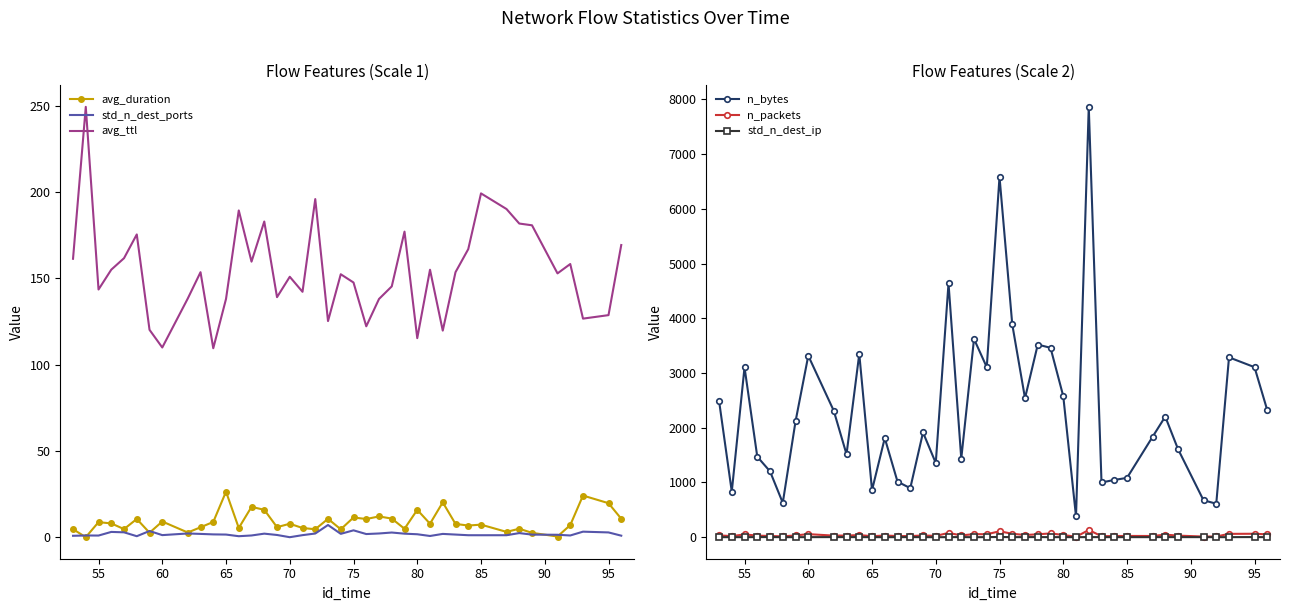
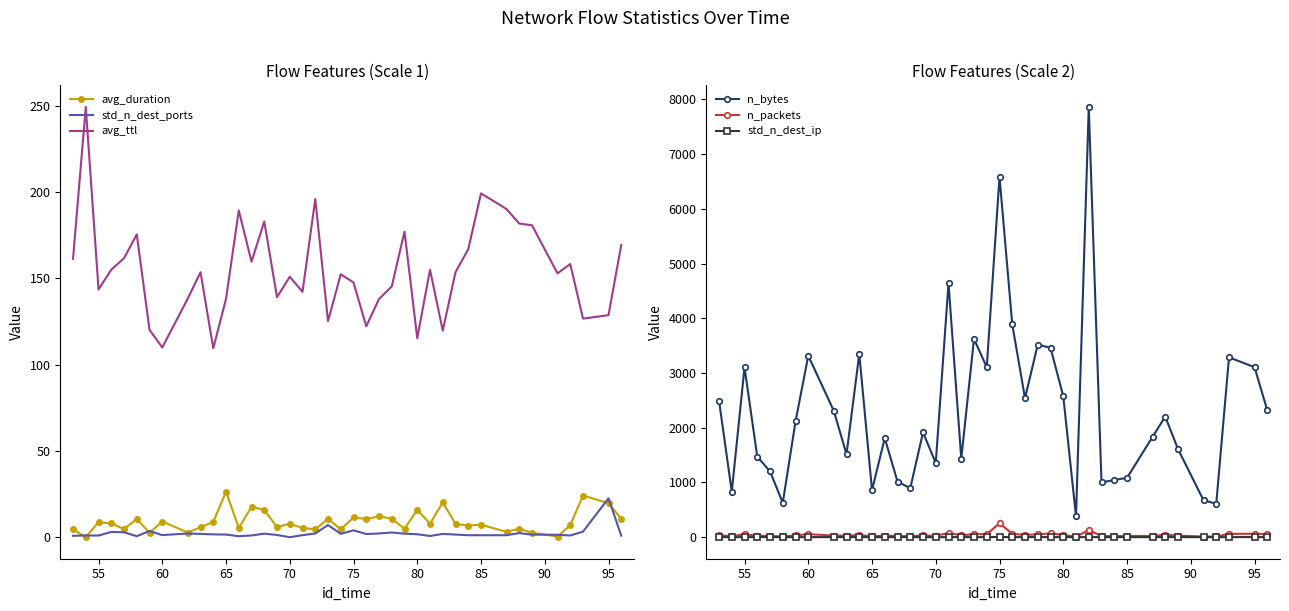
Flow Features (Scale 1), std_n_dest_ports, 95: 3 -> 23
Flow Features (Scale 2), n_packets, 75: 100 -> 300
